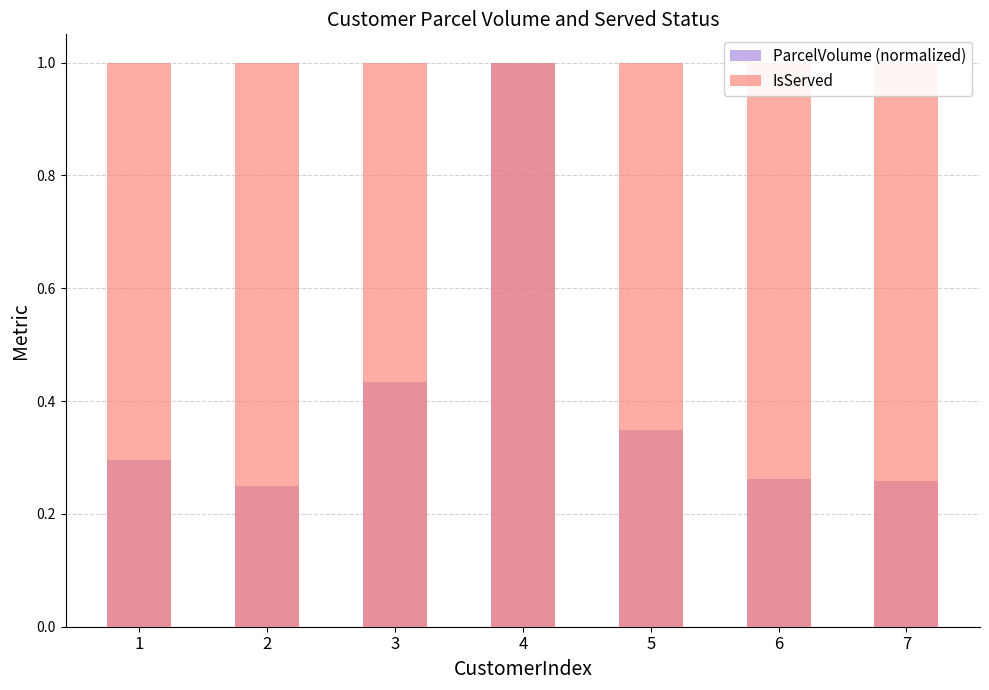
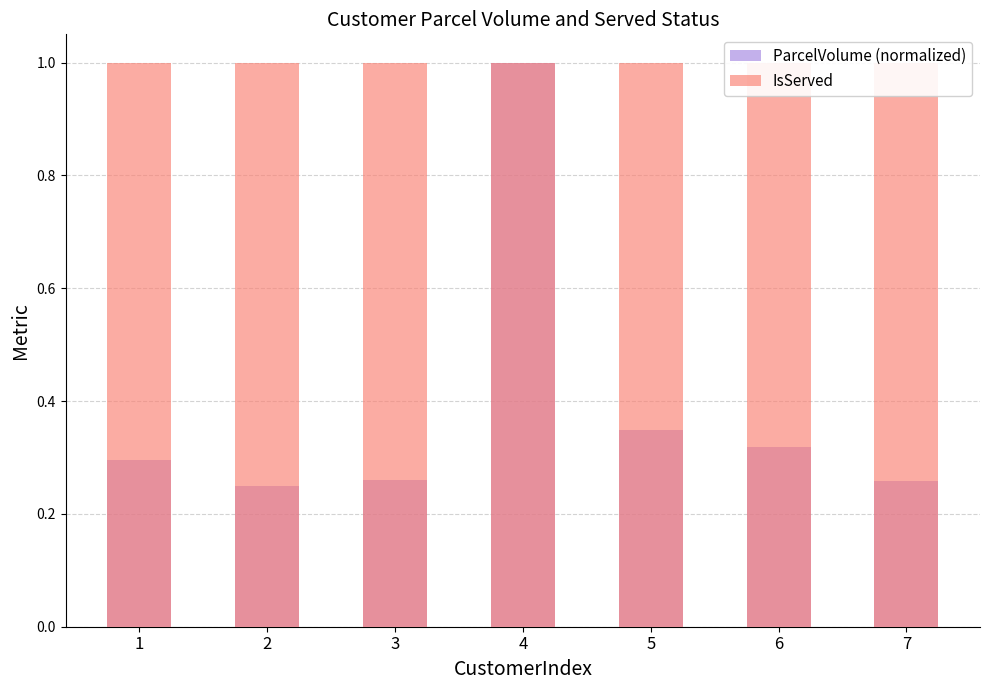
ParcelVolume (normalized), 3: 0.43 -> 0.26
ParcelVolume (normalized), 6: 0.26 -> 0.32
